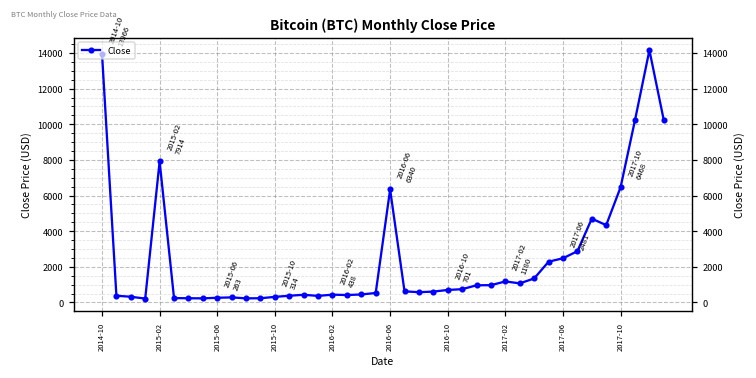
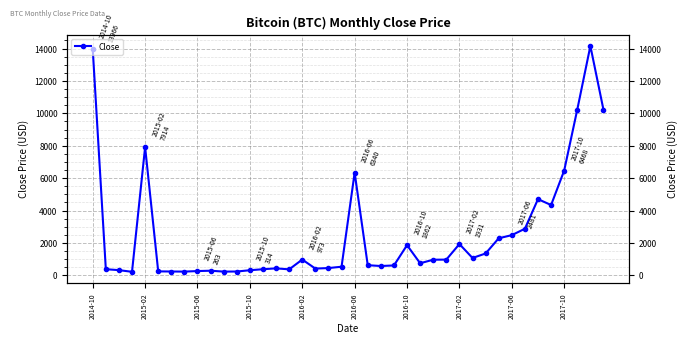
2016-02: 438 -> 973
2016-10: 701 -> 1862
2017-02: 1180 -> 1931
